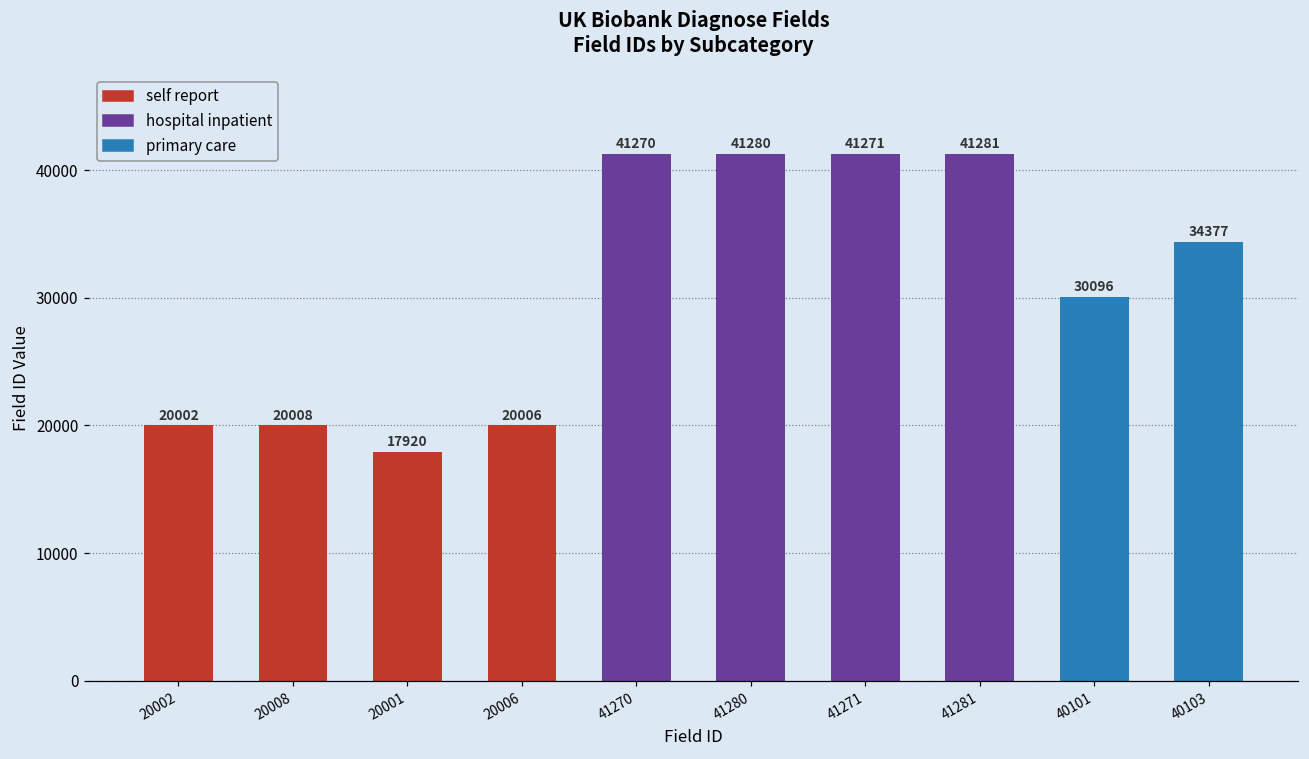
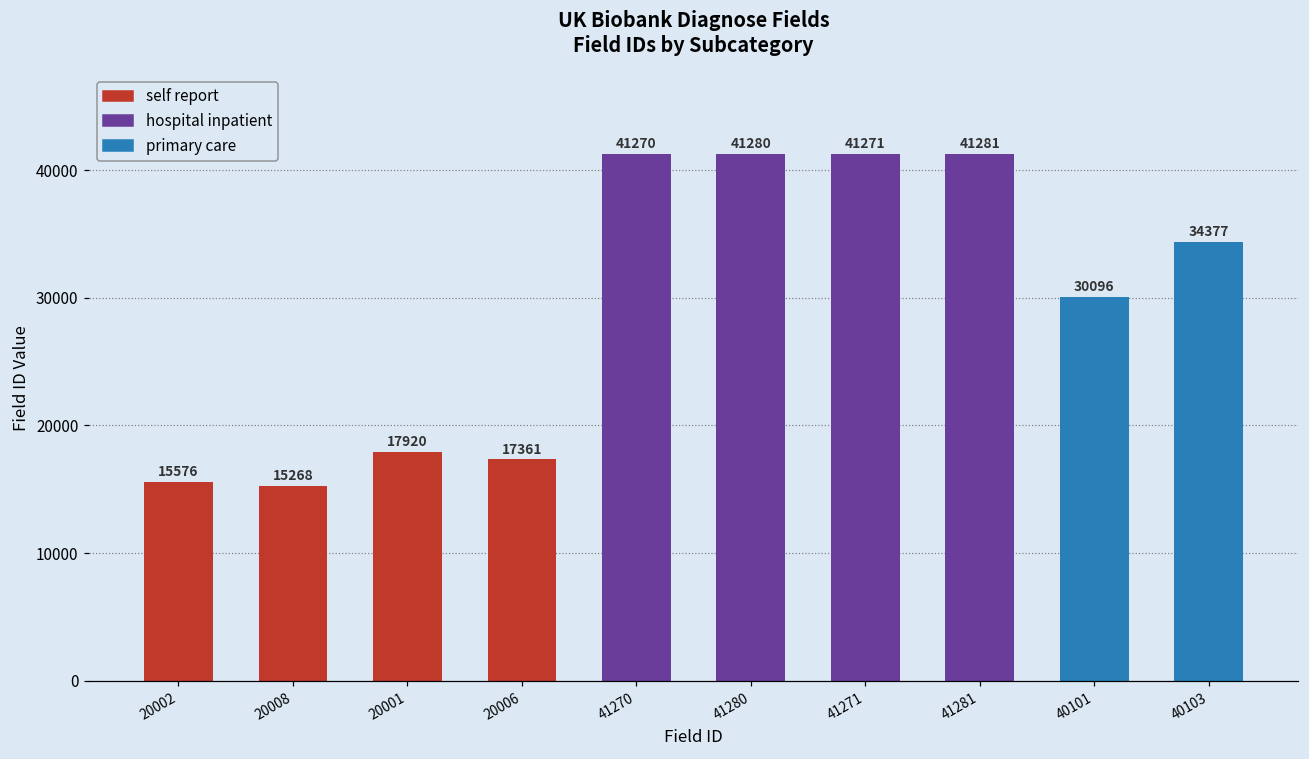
20002: 20002 -> 15576
20008: 20008 -> 15268
20006: 20006 -> 17361
